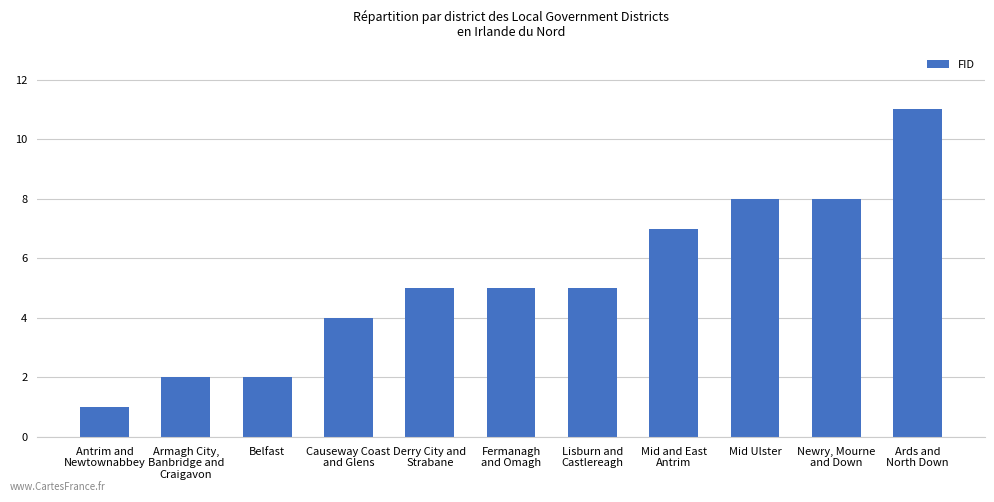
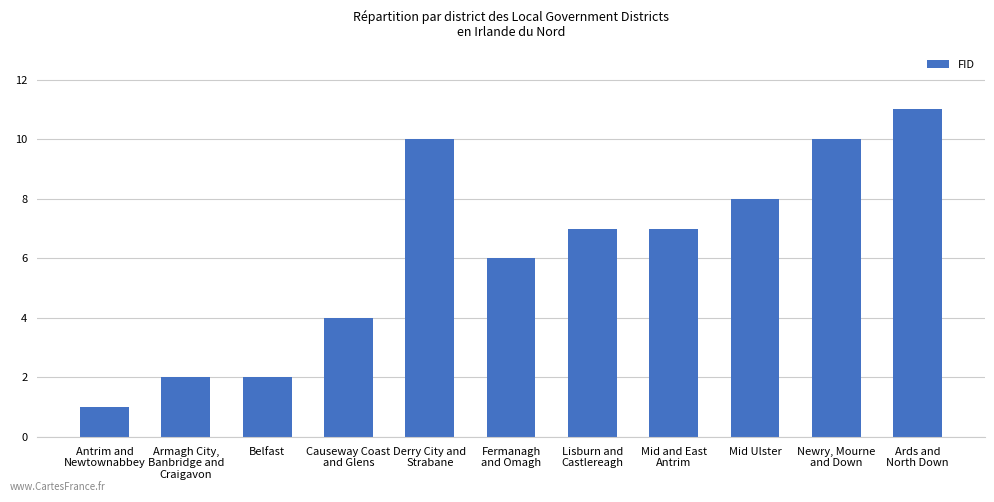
Derry City and Strabane: 5 -> 10
Fermanagh and Omagh: 5 -> 6
Lisburn and Castlereagh: 5 -> 7
Newry, Mourne and Down: 8 -> 10
